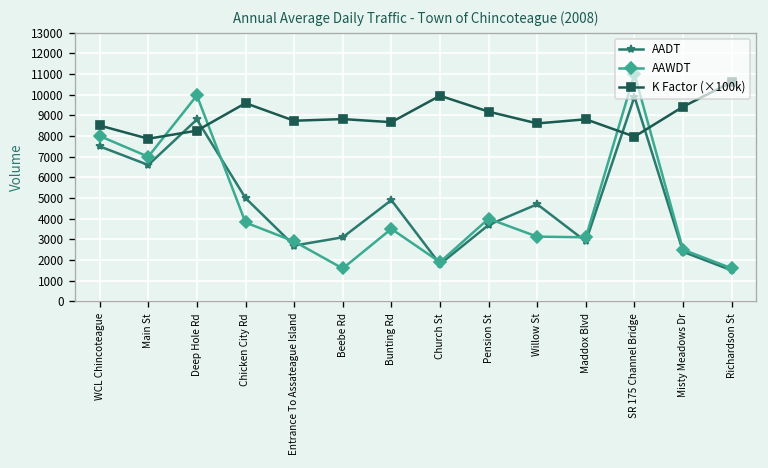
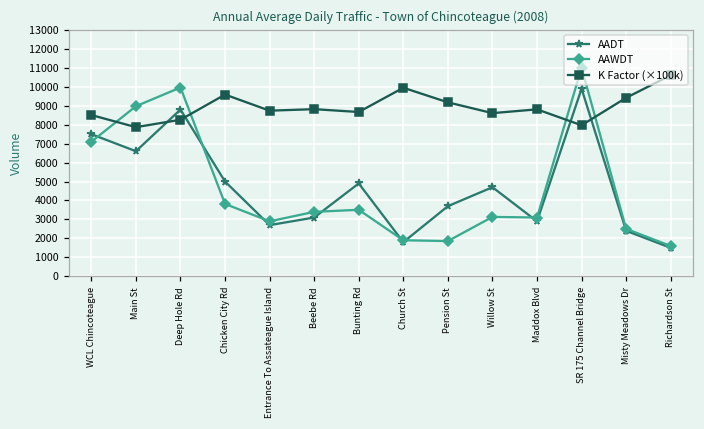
AAWDT, WCL Chincoteague: 8000 -> 7100
AAWDT, Main St: 7000 -> 9000
AAWDT, Beebe Rd: 1600 -> 3400
AAWDT, Pension St: 4000 -> 1900
